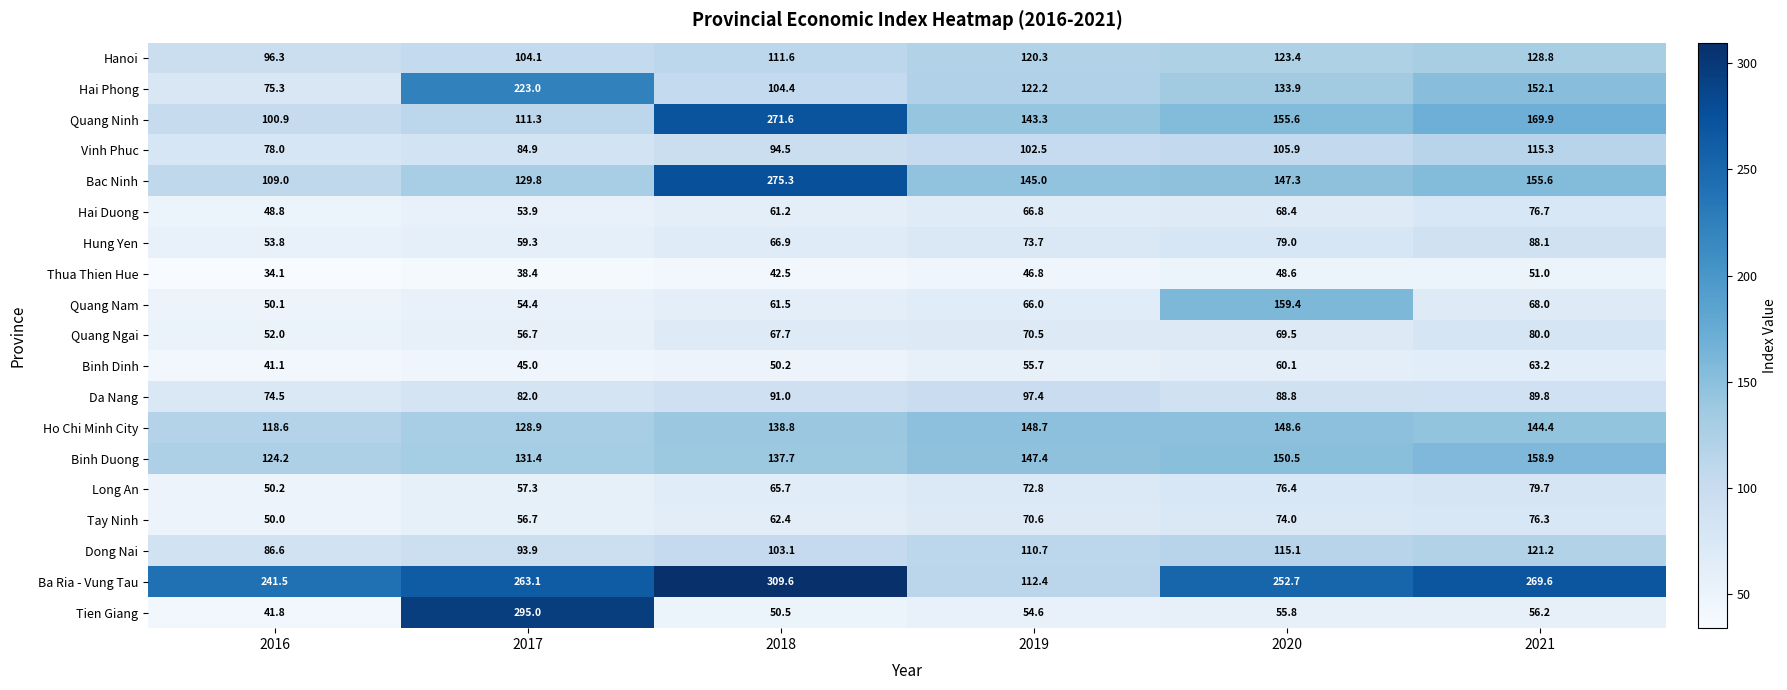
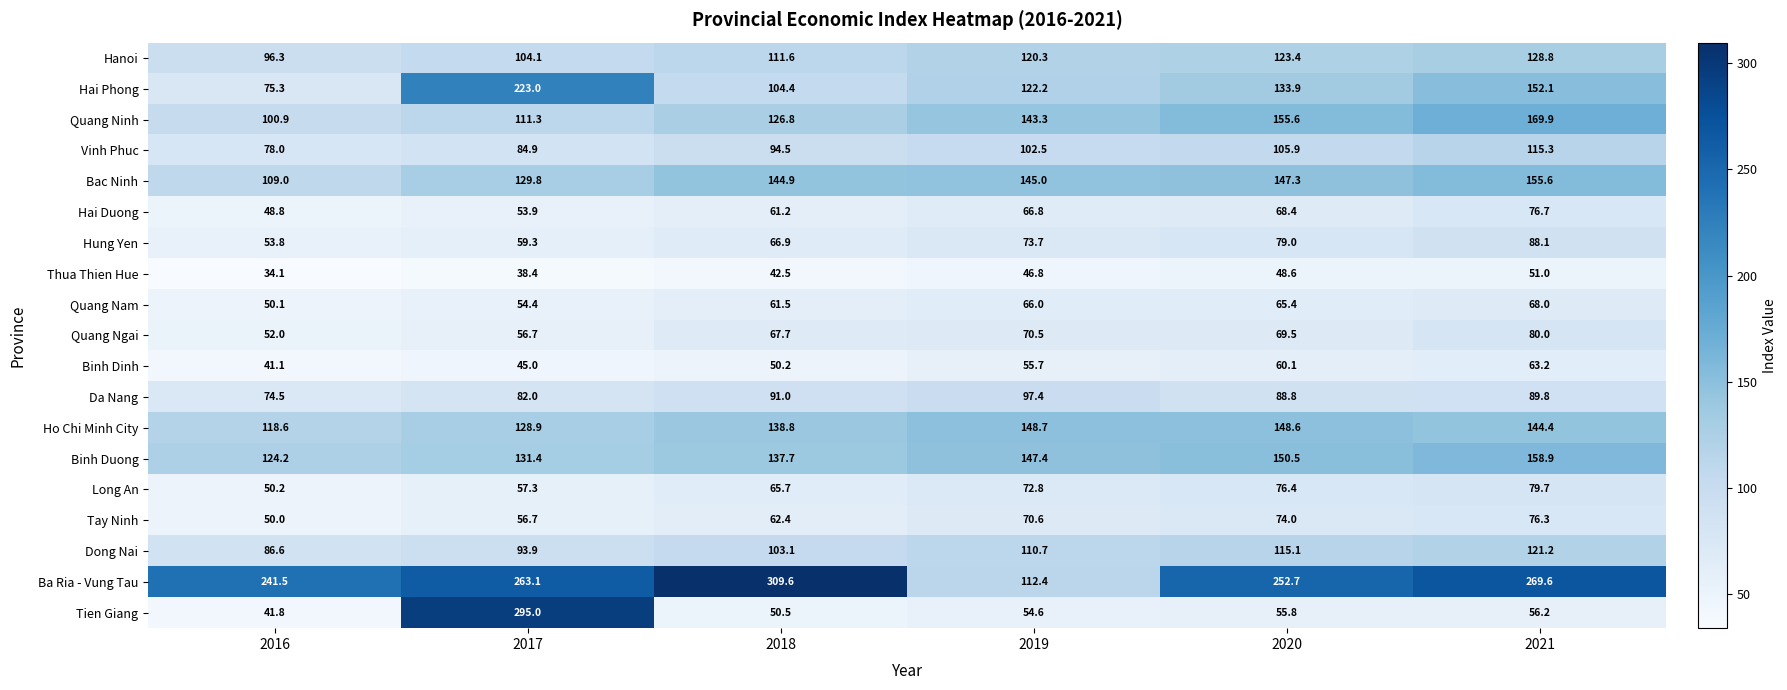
Quang Ninh, 2018: 271.6 -> 126.8
Bac Ninh, 2018: 275.3 -> 144.9
Quang Nam, 2020: 159.4 -> 65.4
